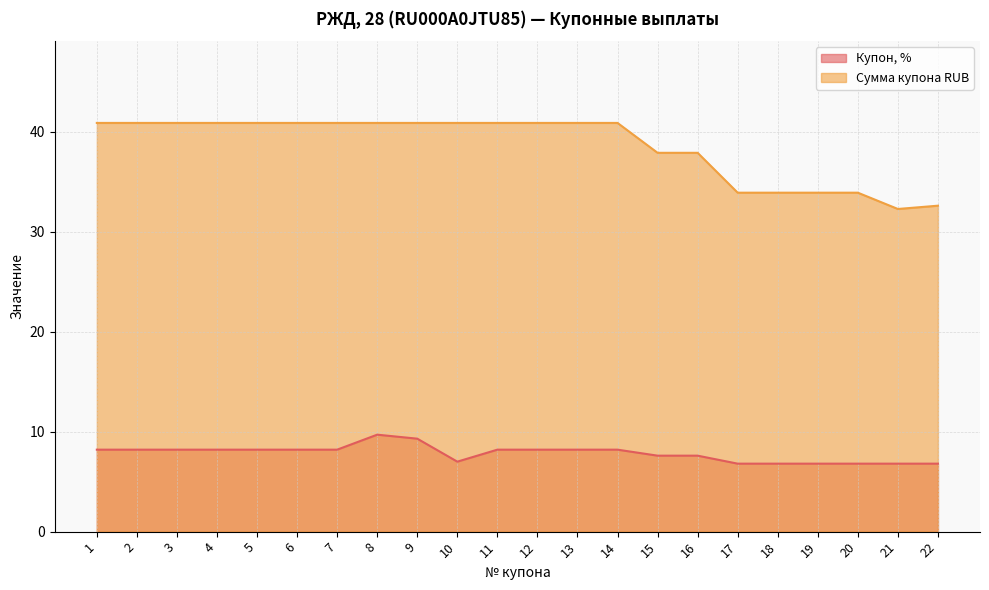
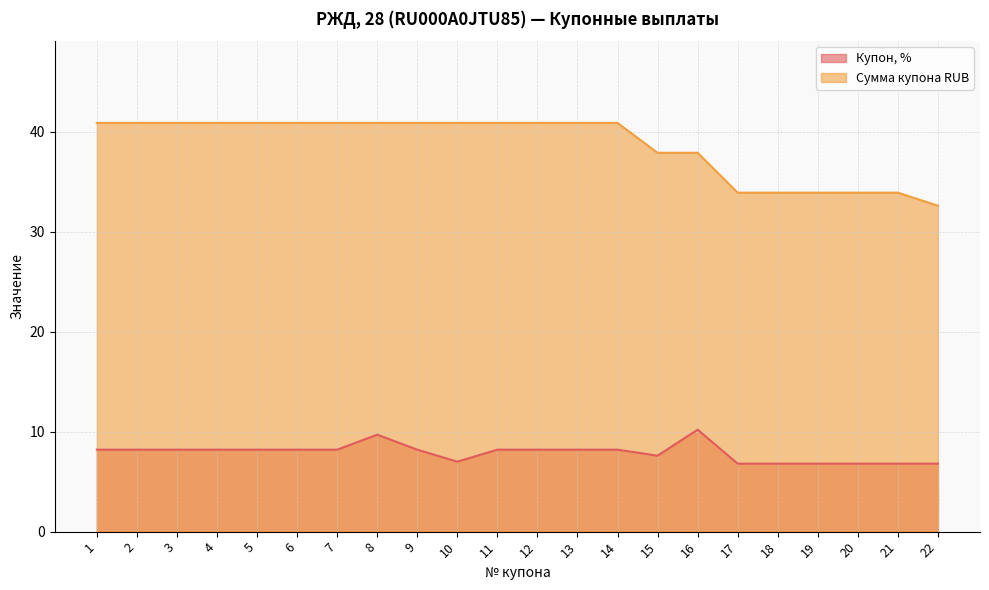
Купон, %, 9: 9 -> 8
Купон, %, 16: 8 -> 10
Сумма купона RUB, 21: 32 -> 34
